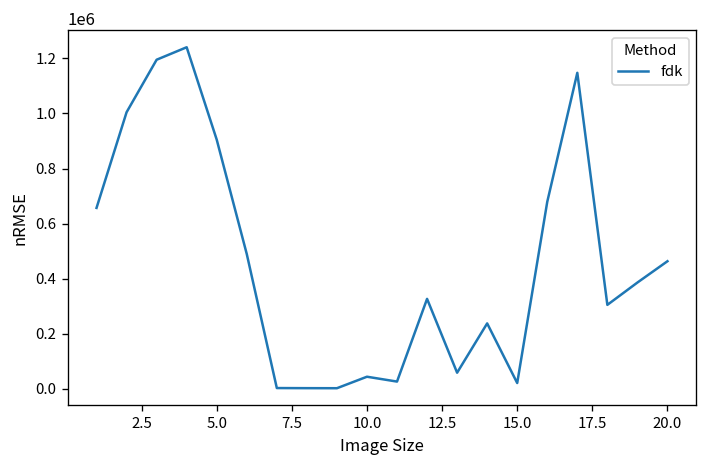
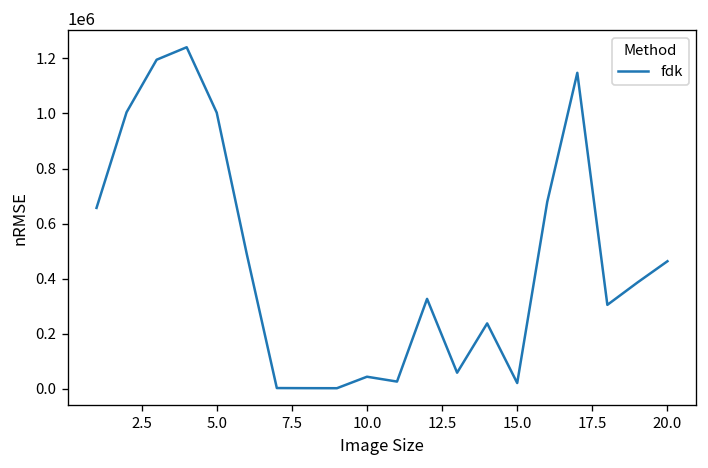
5.0: 900000 -> 1000000
